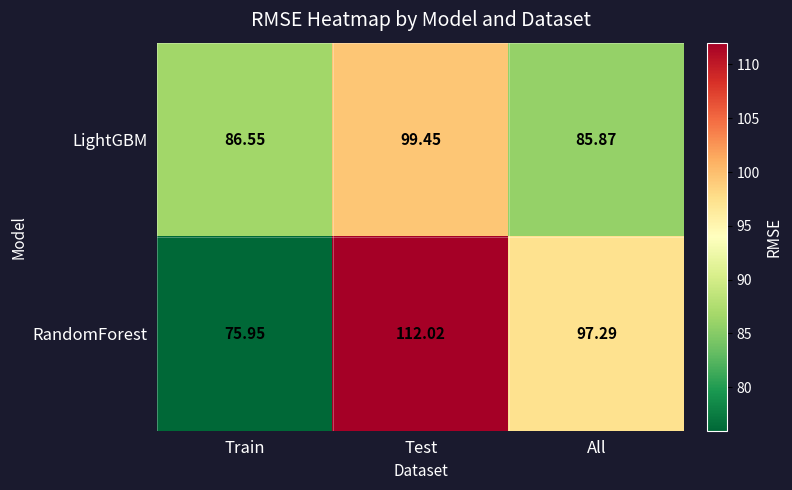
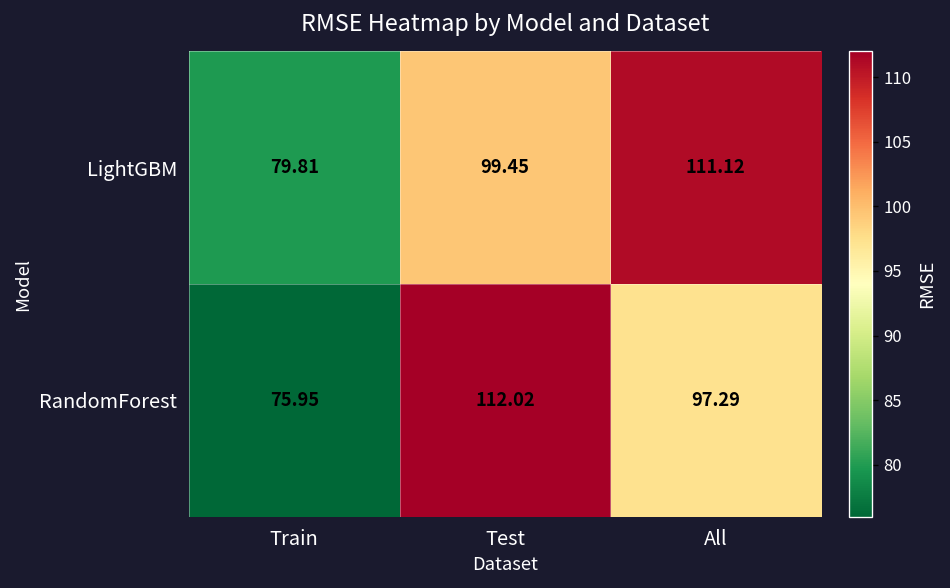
LightGBM, Train: 86.55 -> 79.81
LightGBM, All: 85.87 -> 111.12
